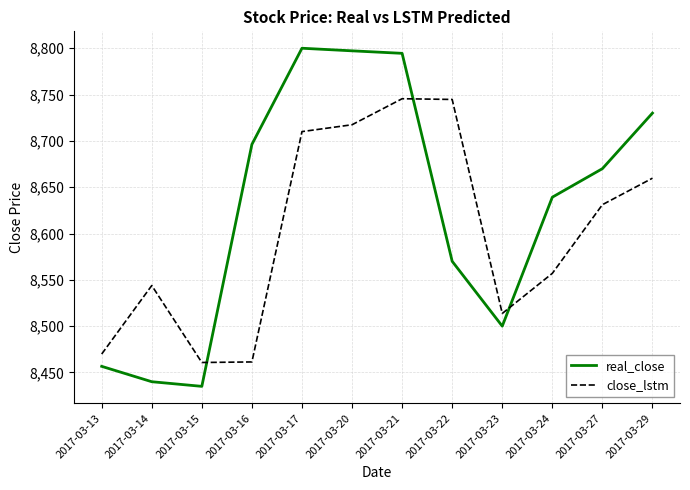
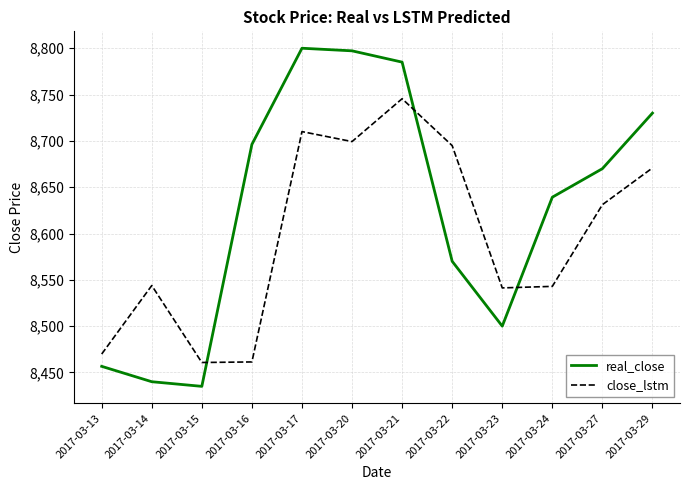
close_lstm, 2017-03-20: 8,720 -> 8,700
real_close, 2017-03-21: 8,795 -> 8,785
close_lstm, 2017-03-22: 8,740 -> 8,690
close_lstm, 2017-03-23: 8,510 -> 8,540
close_lstm, 2017-03-24: 8,560 -> 8,540
close_lstm, 2017-03-29: 8,660 -> 8,670
